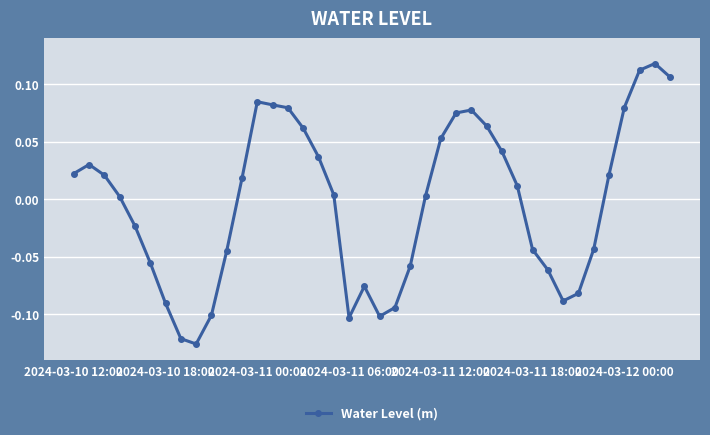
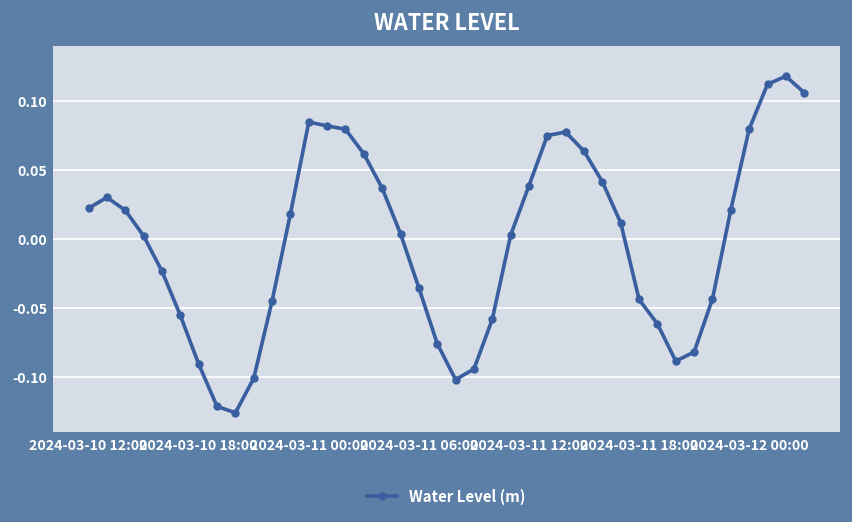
2024-03-11 06:00: -0.103 -> -0.035
2024-03-11 12:00: 0.053 -> 0.039
